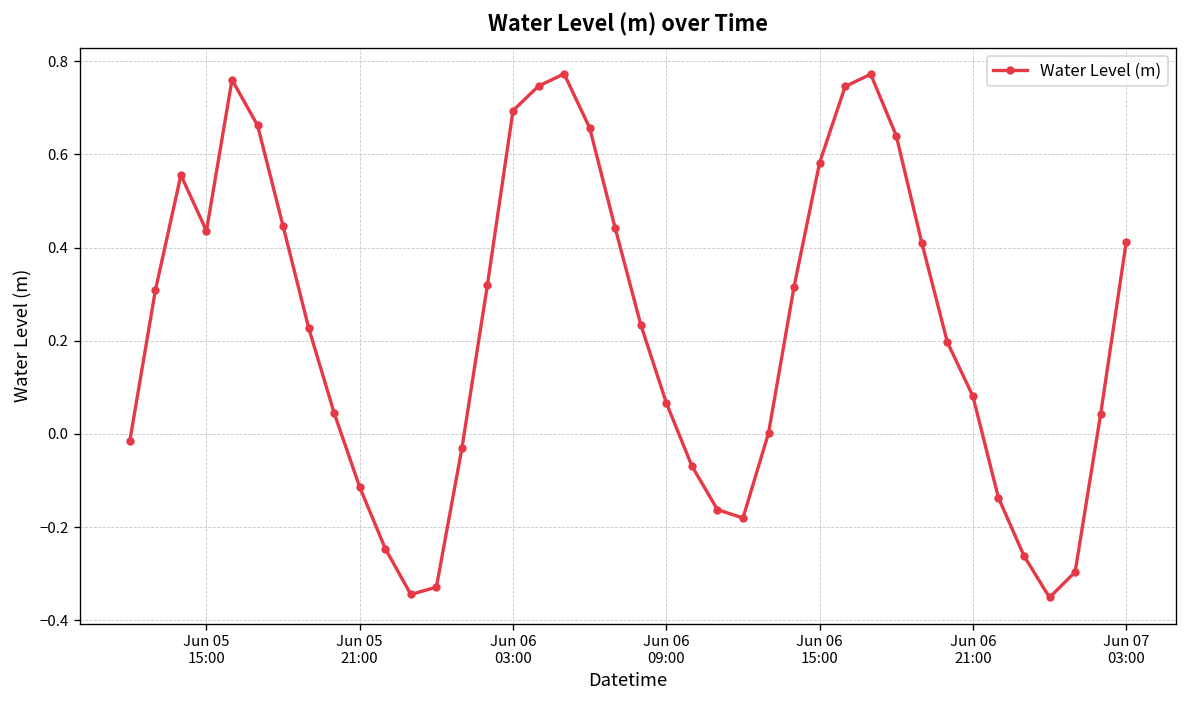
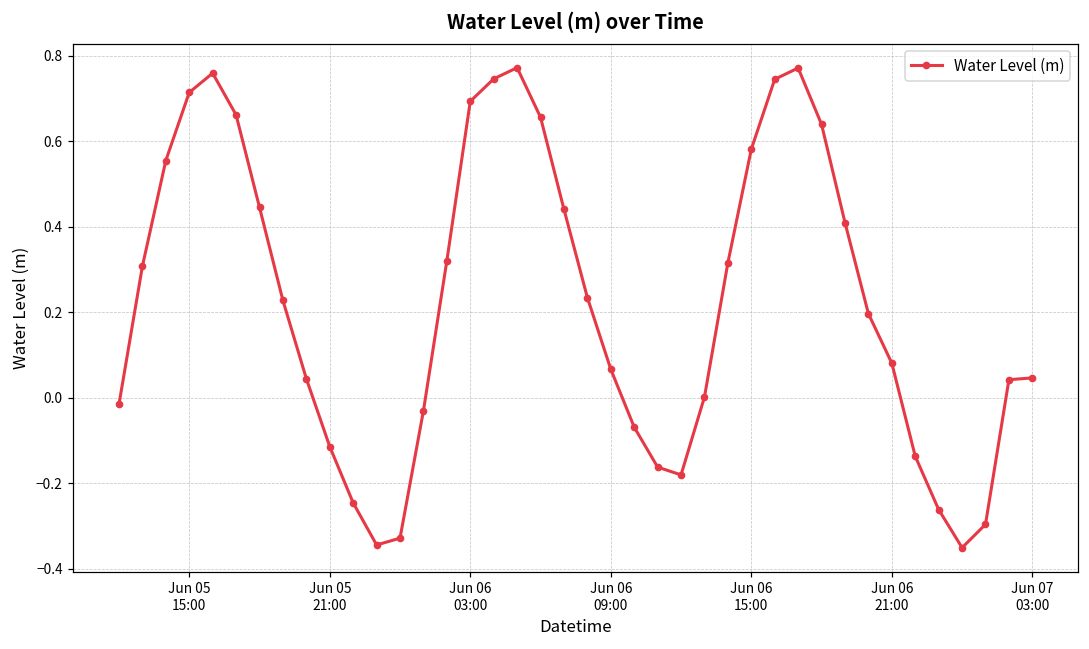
Jun 05 15:00: 0.44 -> 0.71
Jun 07 03:00: 0.41 -> 0.05
